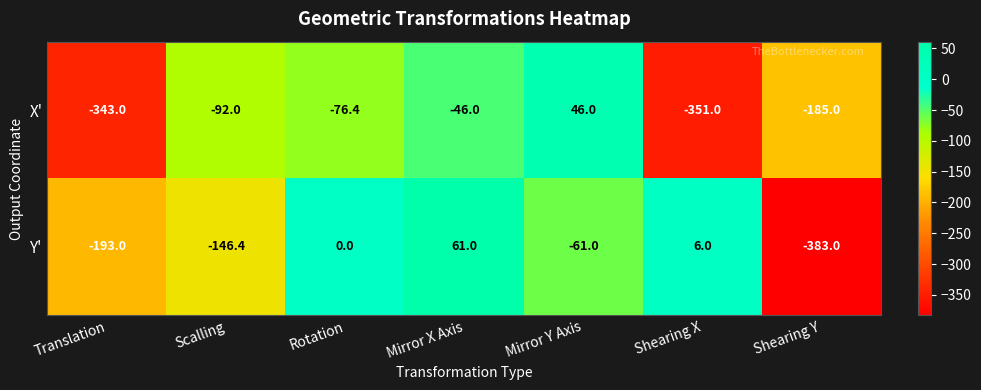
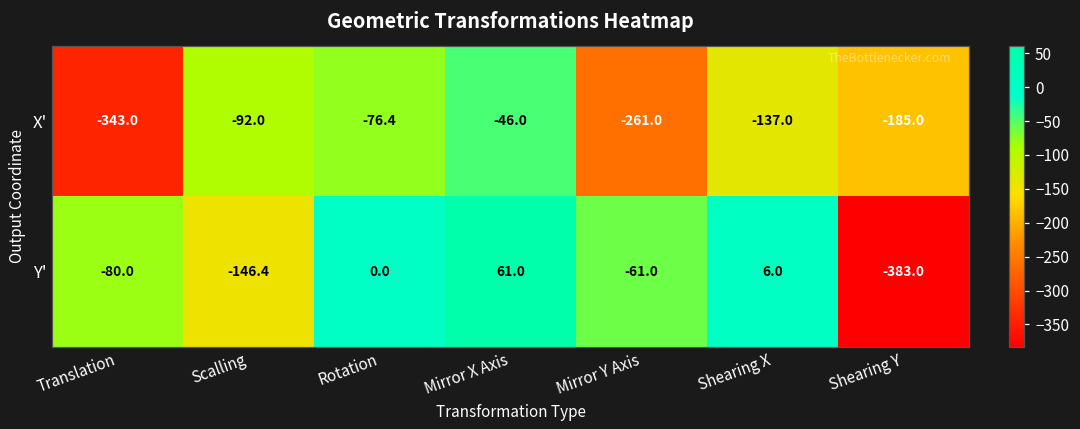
X', Mirror Y Axis: 46.0 -> -261.0
X', Shearing X: -351.0 -> -137.0
Y', Translation: -193.0 -> -80.0
